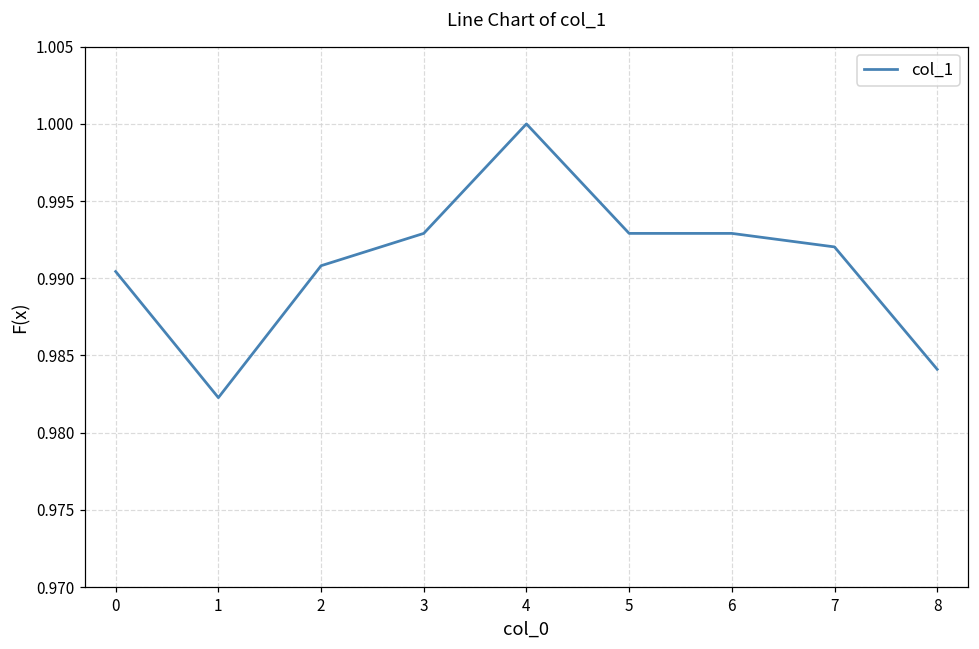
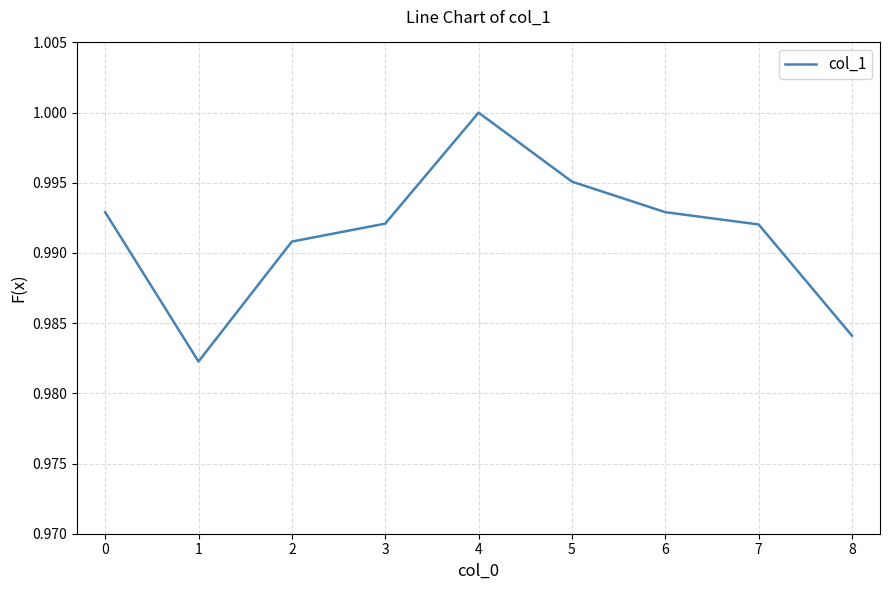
0: 0.9904 -> 0.9929
3: 0.9929 -> 0.9921
5: 0.9929 -> 0.9951
